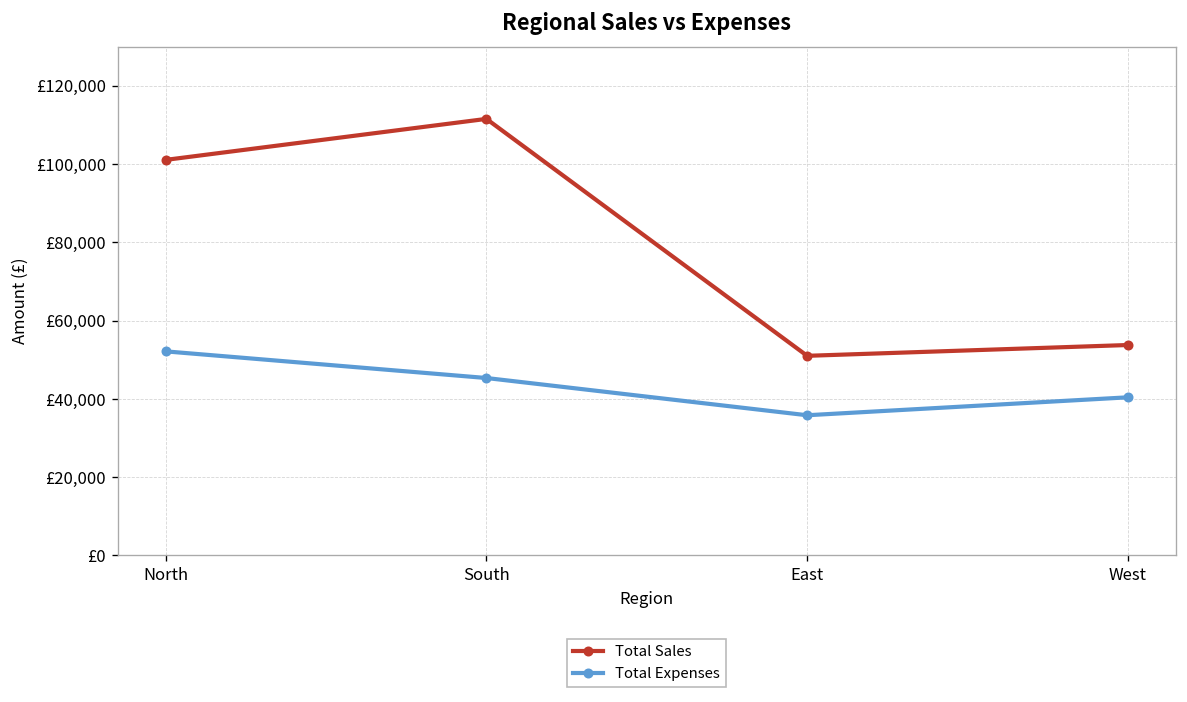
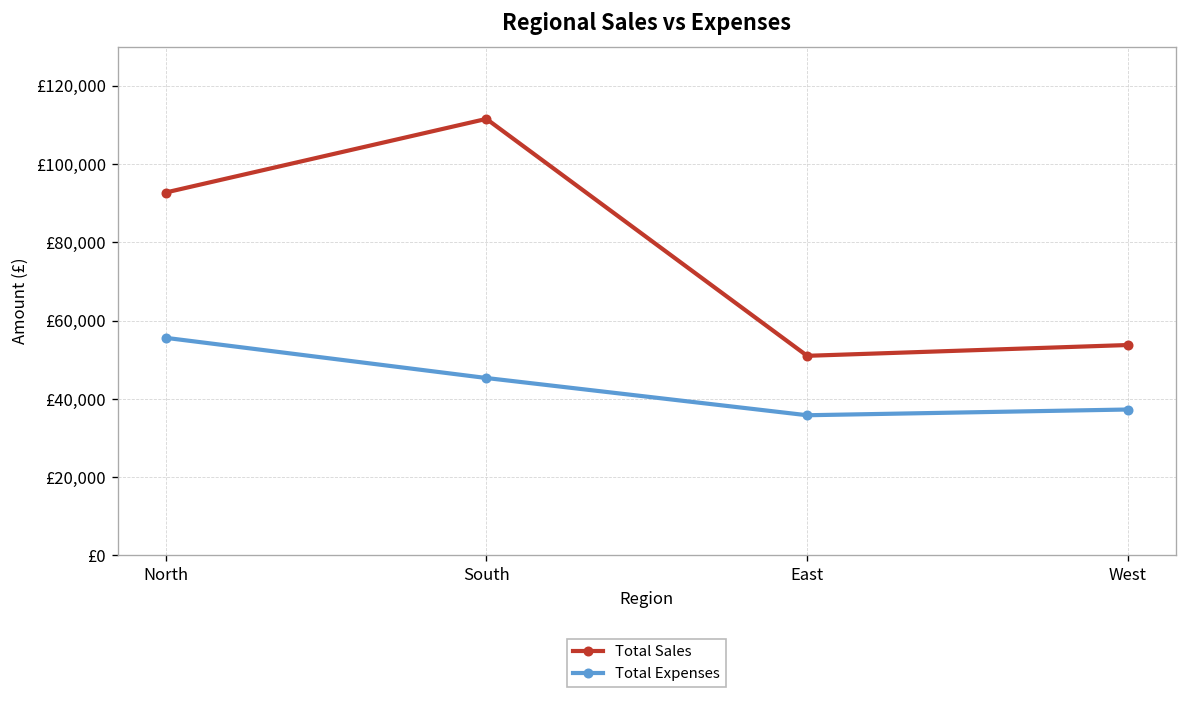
Total Sales, North: £101,000 -> £93,000
Total Expenses, North: £52,000 -> £56,000
Total Expenses, West: £40,000 -> £37,000
